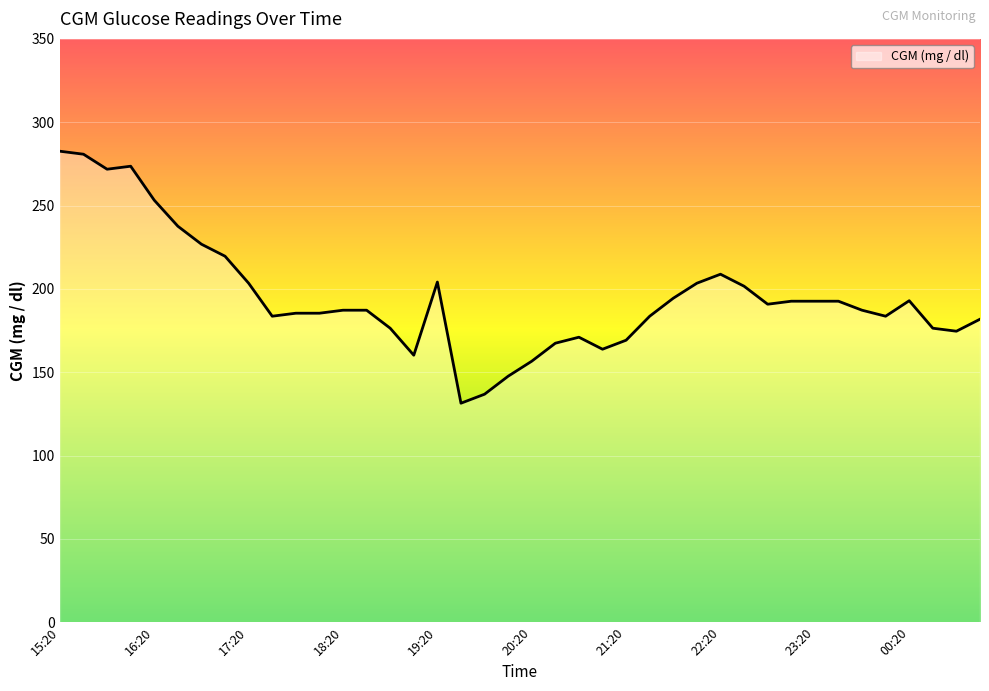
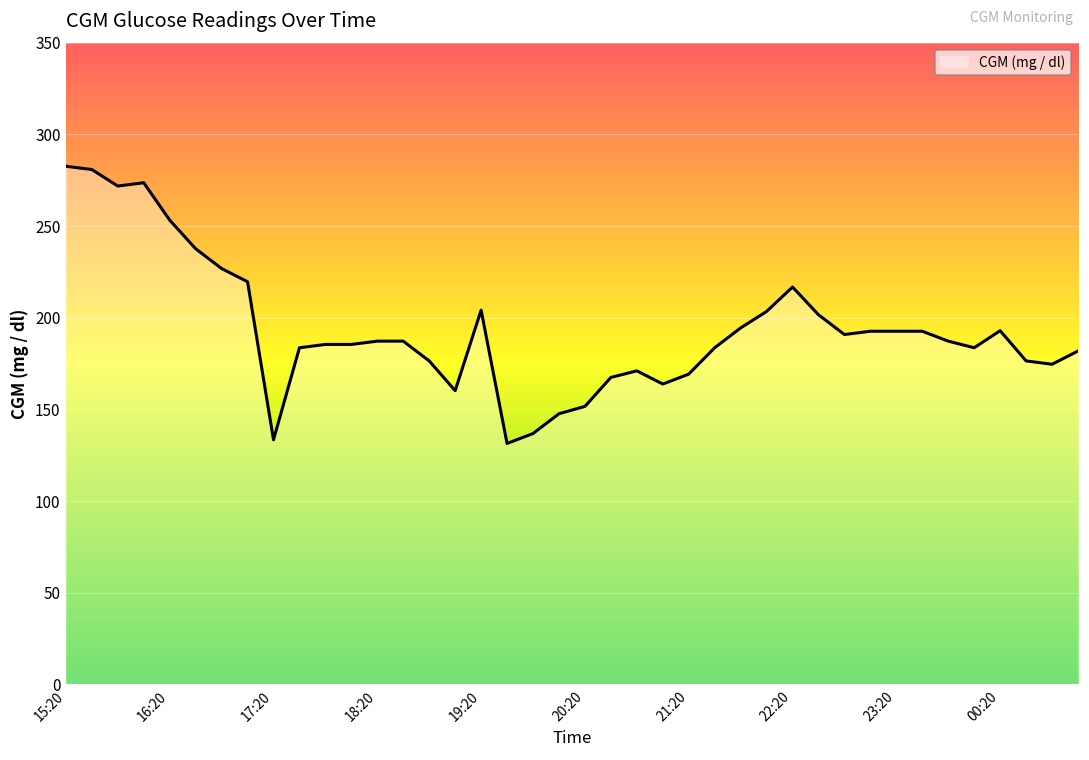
17:20: 203 -> 133
20:20: 157 -> 152
22:20: 209 -> 217
